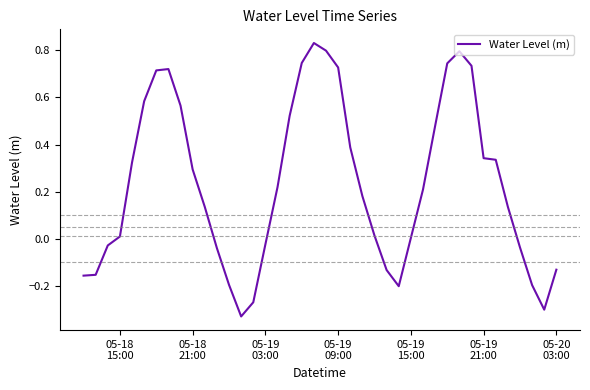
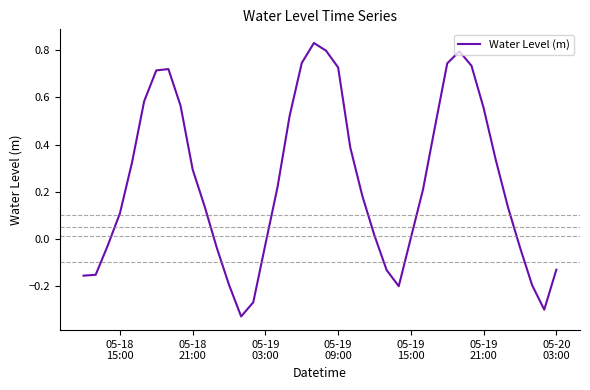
05-18 15:00: 0.01 -> 0.11
05-19 21:00: 0.34 -> 0.56
